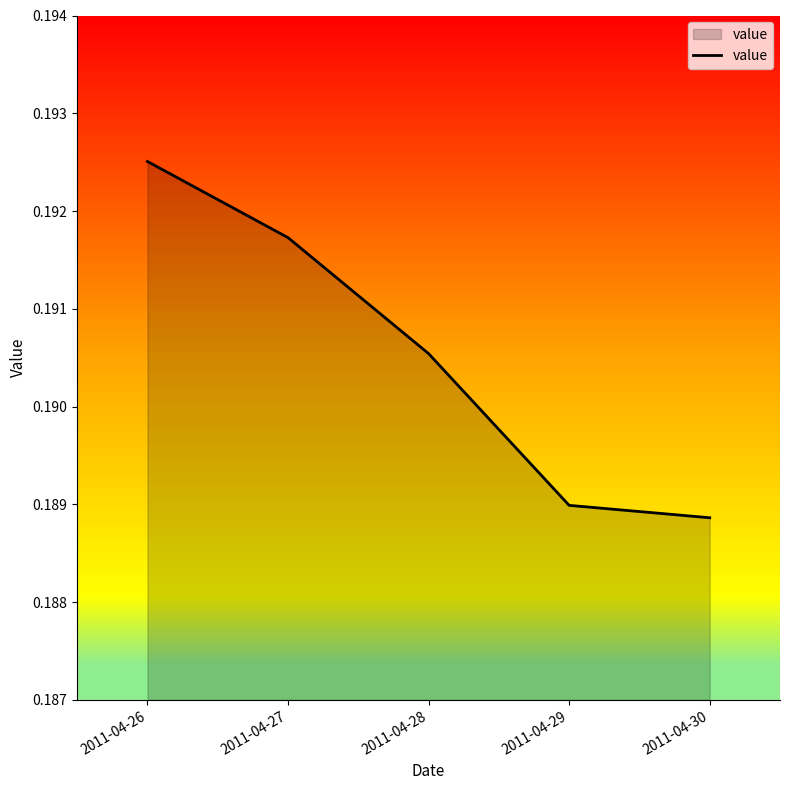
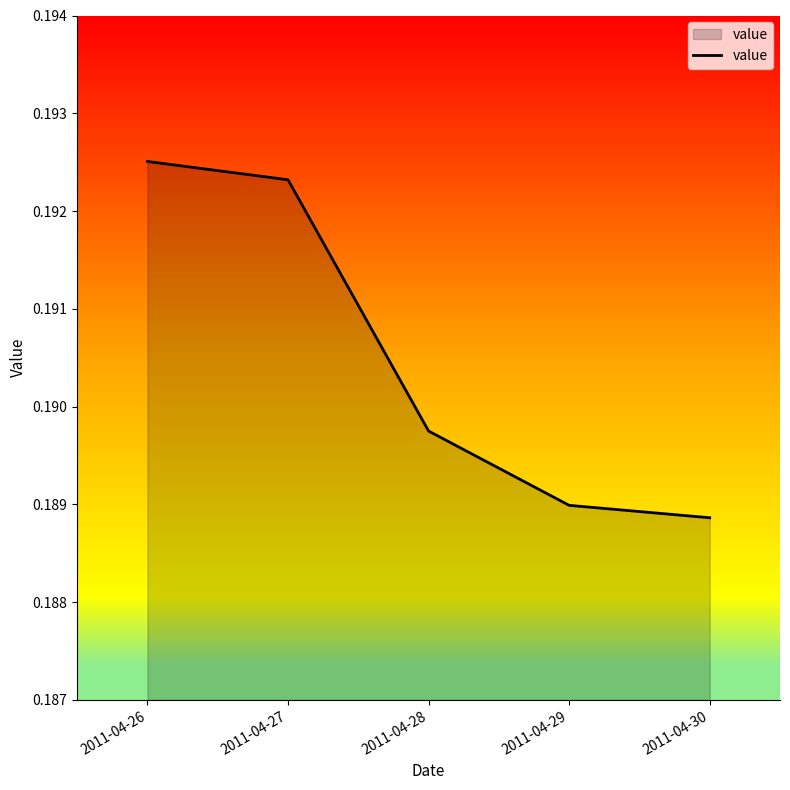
2011-04-27: 0.1917 -> 0.1923
2011-04-28: 0.1905 -> 0.1898
